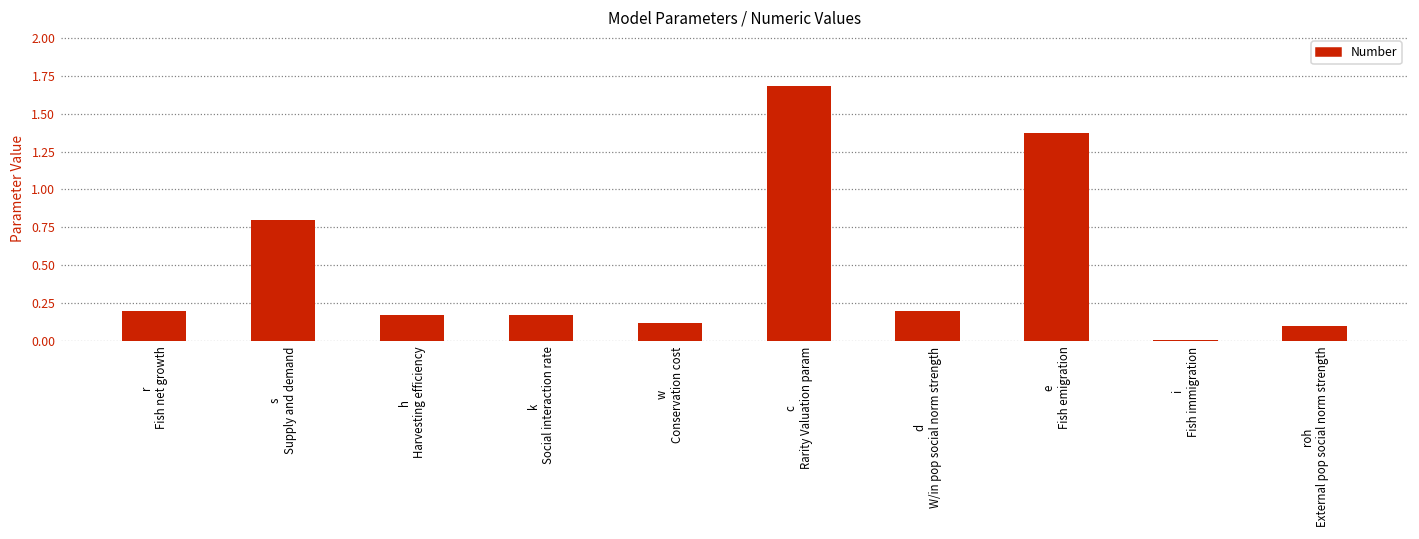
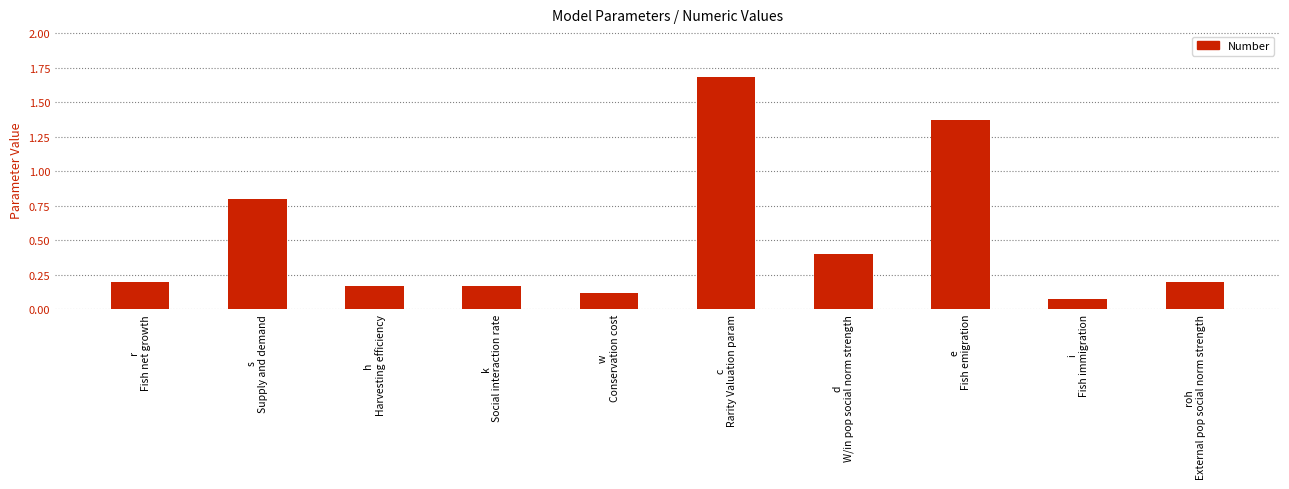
d W/in pop social norm strength: 0.2 -> 0.4
i Fish immigration: 0.01 -> 0.07
roh External pop social norm strength: 0.1 -> 0.2
